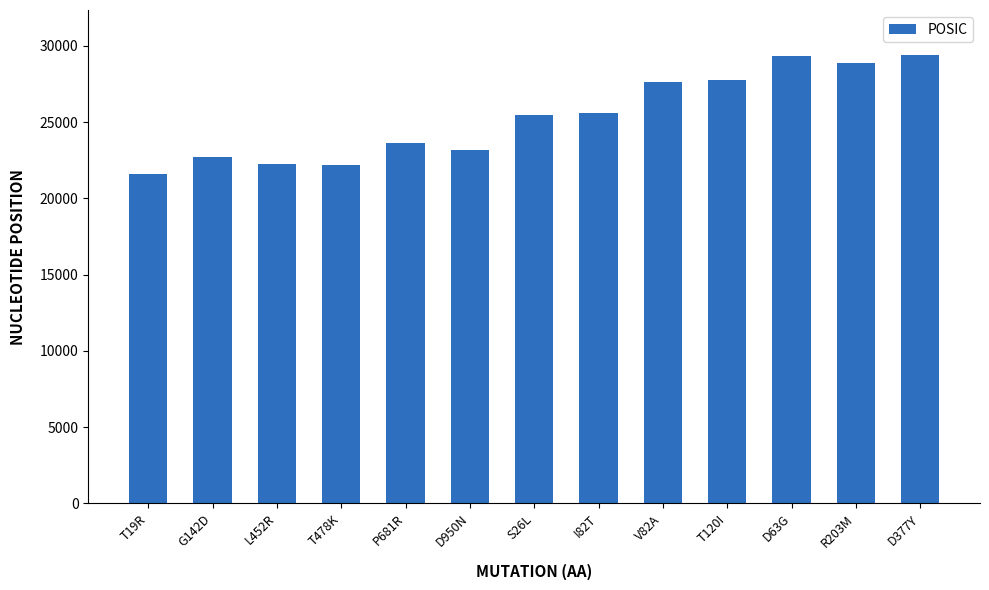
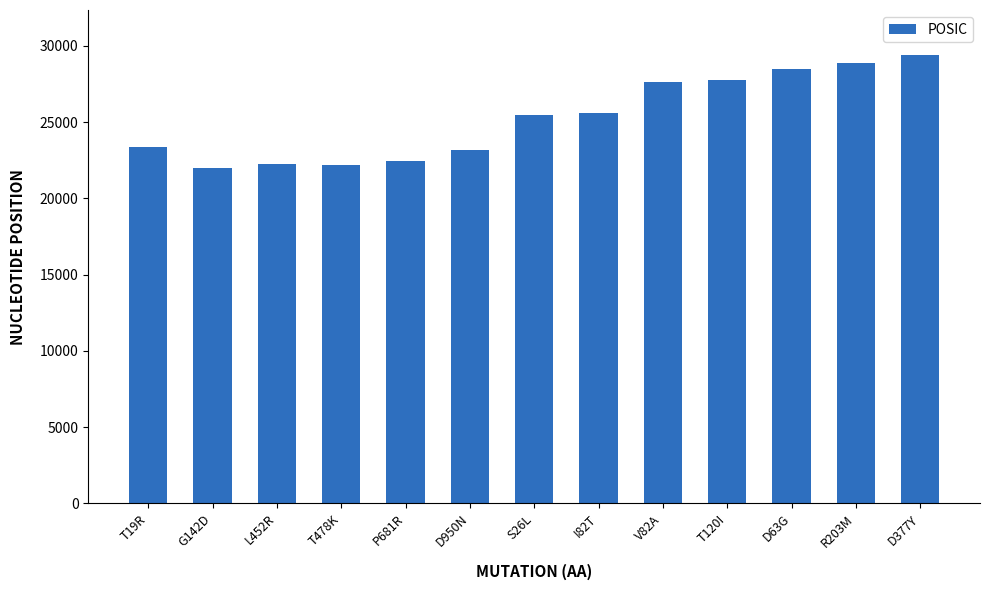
T19R: 21600 -> 23400
G142D: 22700 -> 22000
P681R: 23600 -> 22400
D63G: 29300 -> 28500
